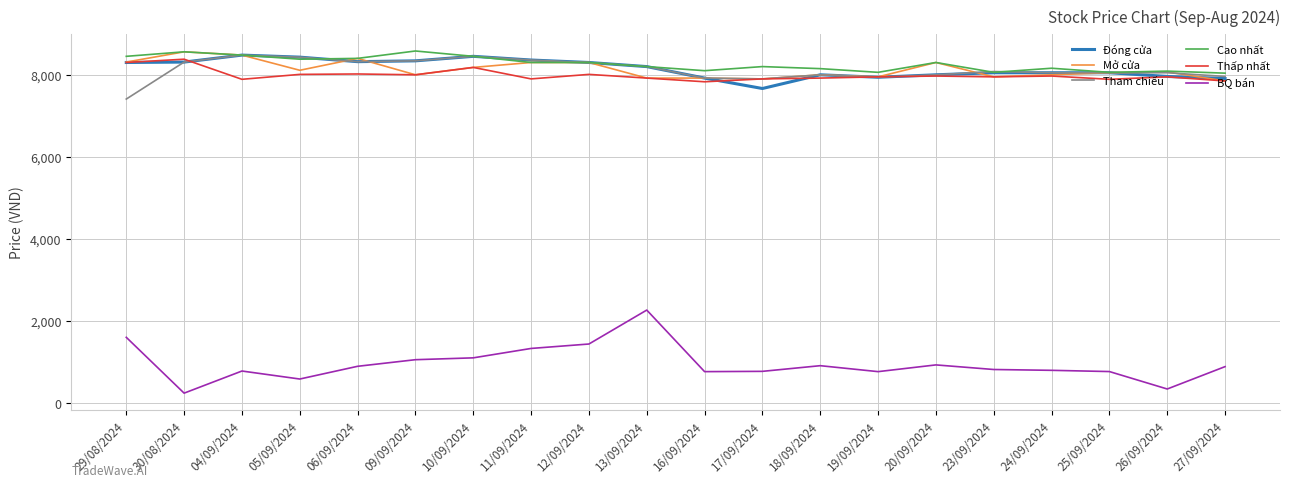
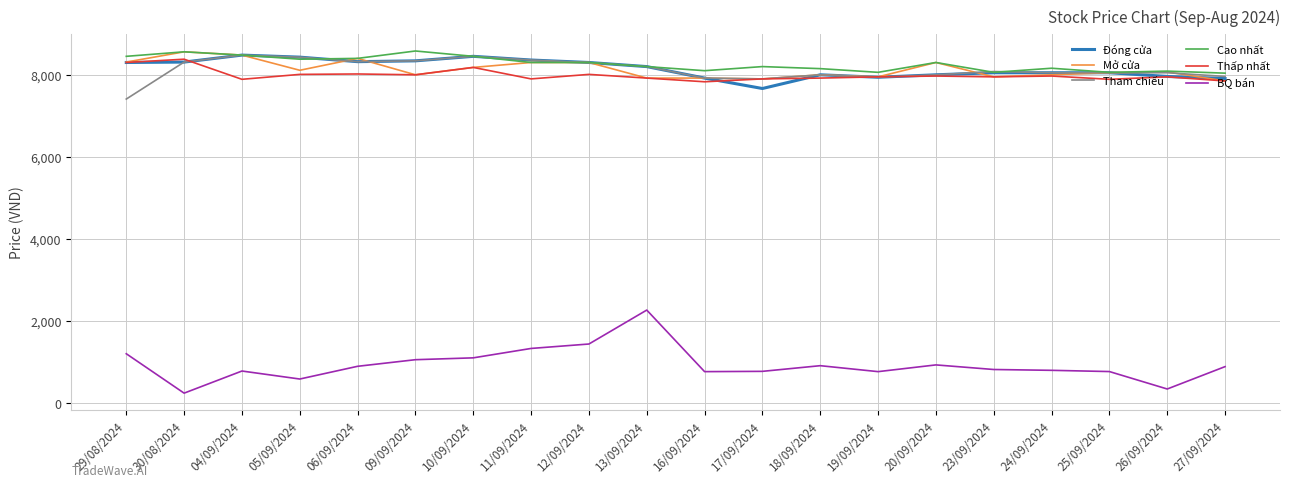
BQ bán, 29/08/2024: 1,600 -> 1,200
